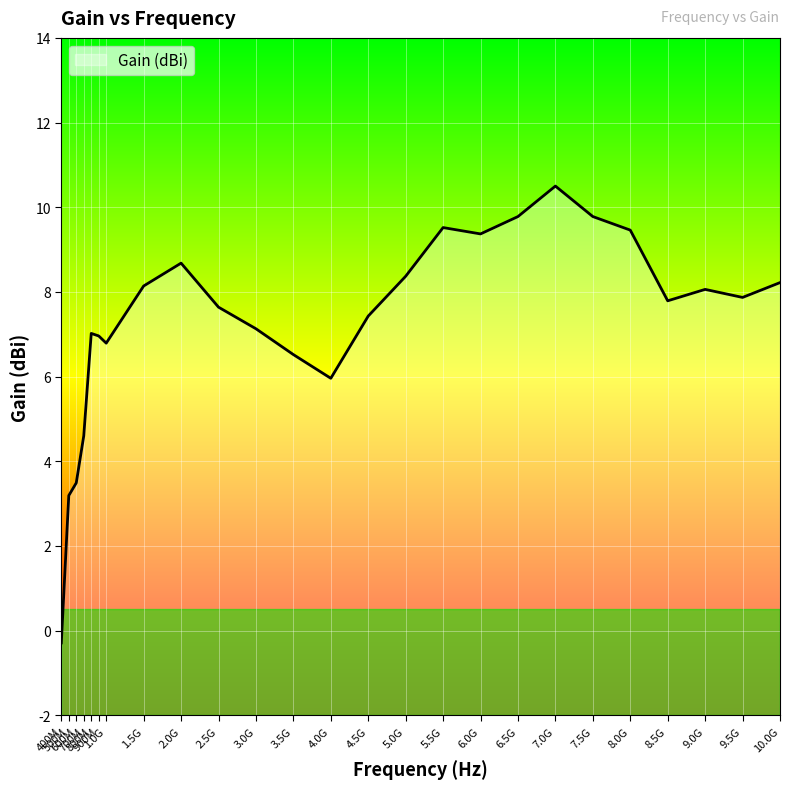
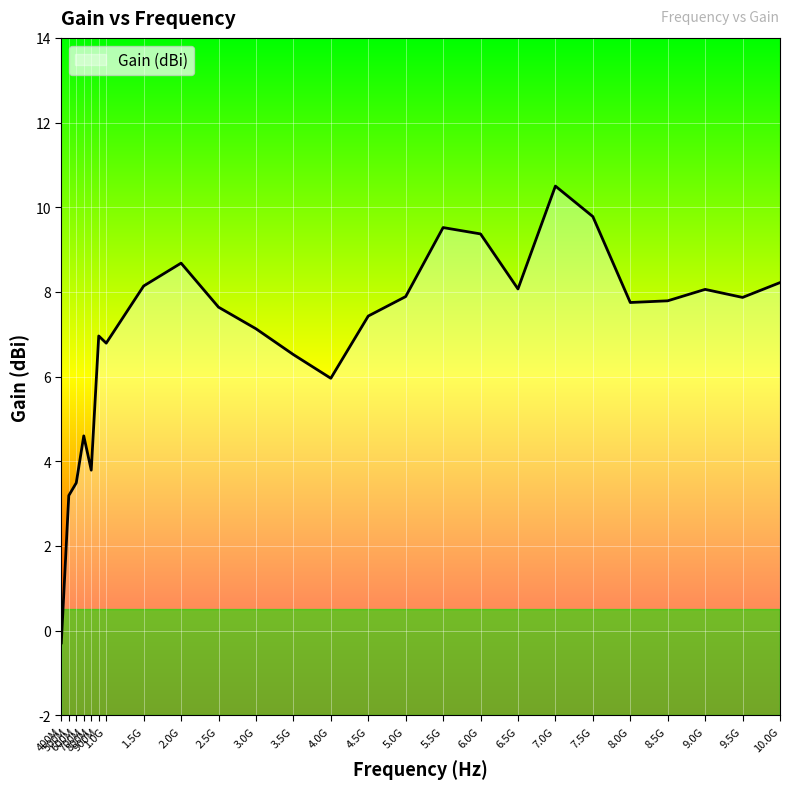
800M: 7.0 -> 3.8
5.0G: 8.4 -> 7.9
6.5G: 9.8 -> 8.1
8.0G: 9.5 -> 7.8
